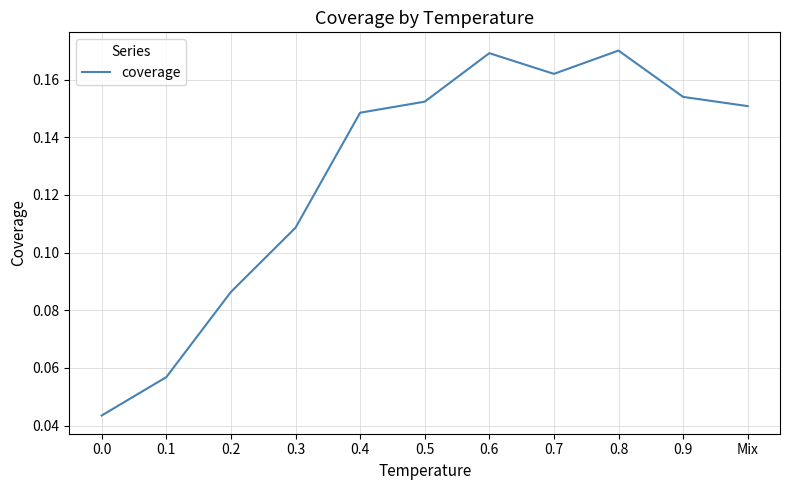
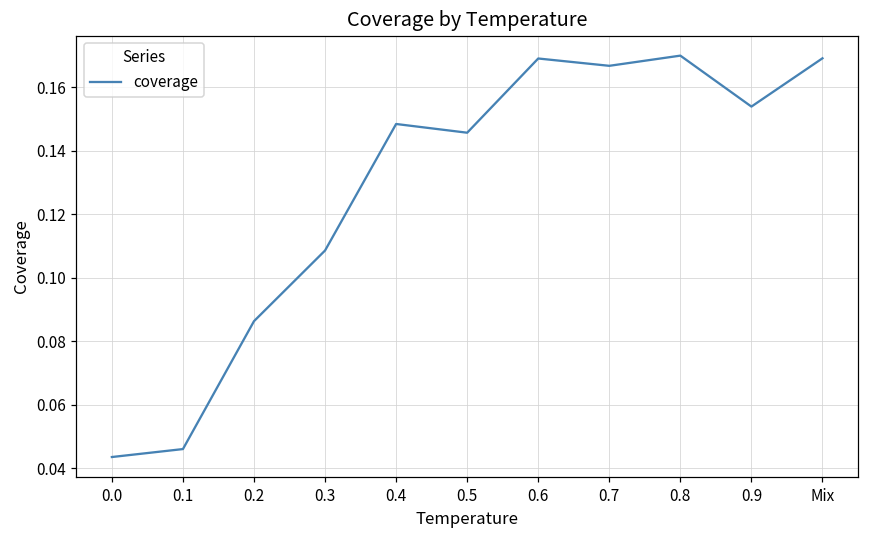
0.1: 0.057 -> 0.046
0.5: 0.152 -> 0.146
0.7: 0.162 -> 0.167
Mix: 0.151 -> 0.169
